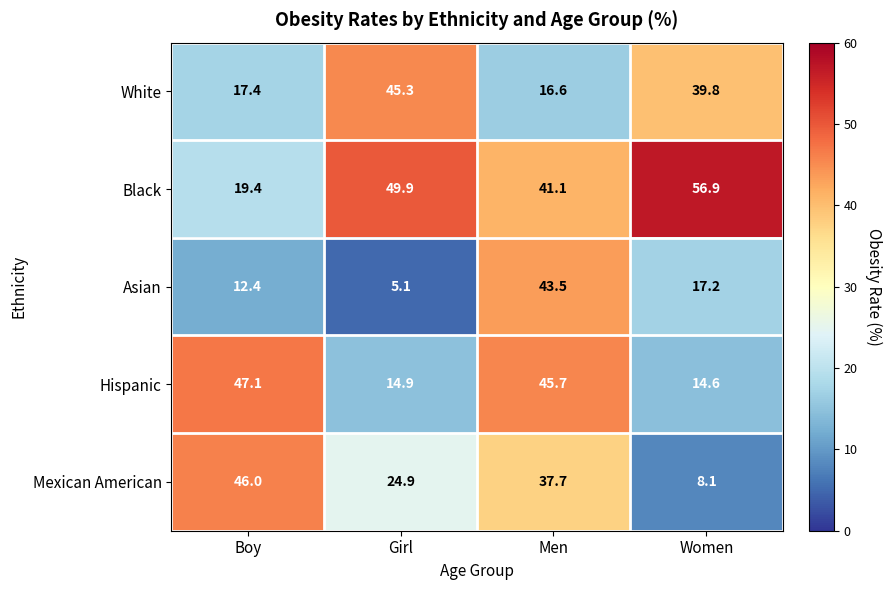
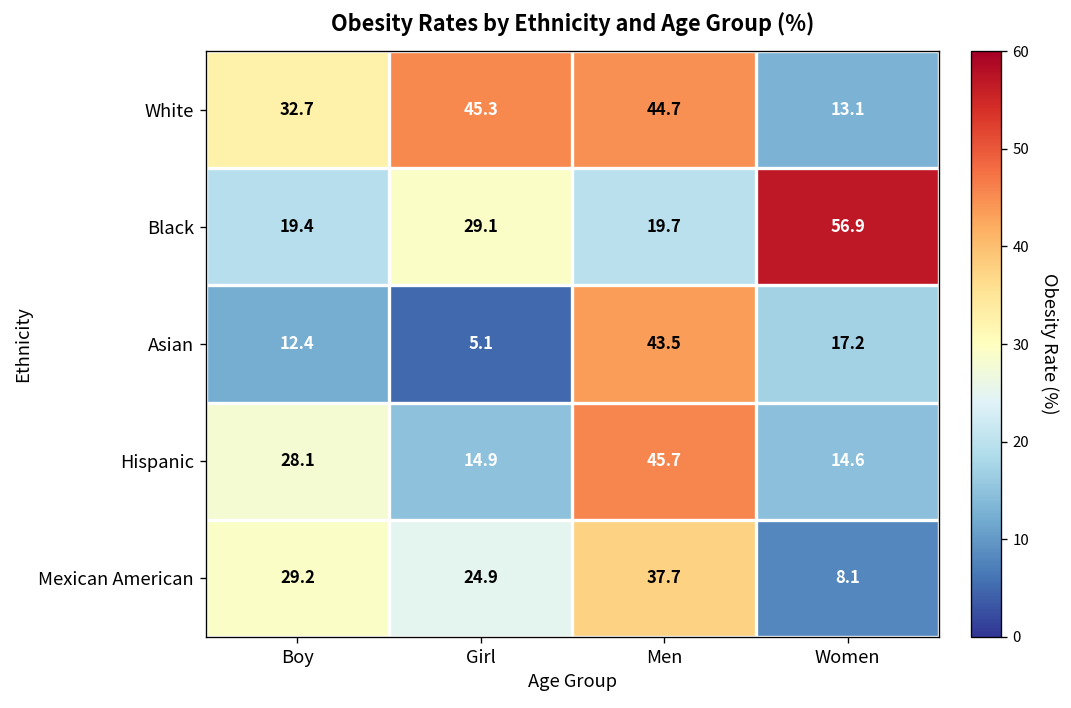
White, Boy: 17.4 -> 32.7
White, Men: 16.6 -> 44.7
White, Women: 39.8 -> 13.1
Black, Girl: 49.9 -> 29.1
Black, Men: 41.1 -> 19.7
Hispanic, Boy: 47.1 -> 28.1
Mexican American, Boy: 46.0 -> 29.2
